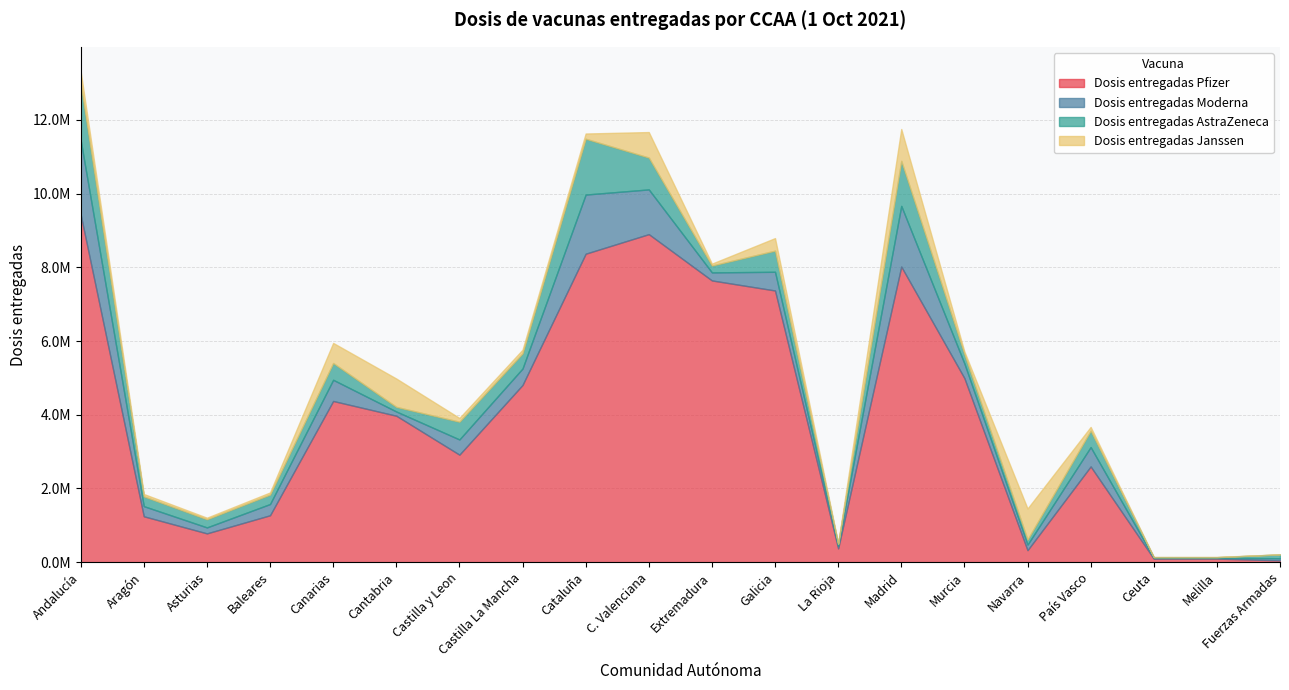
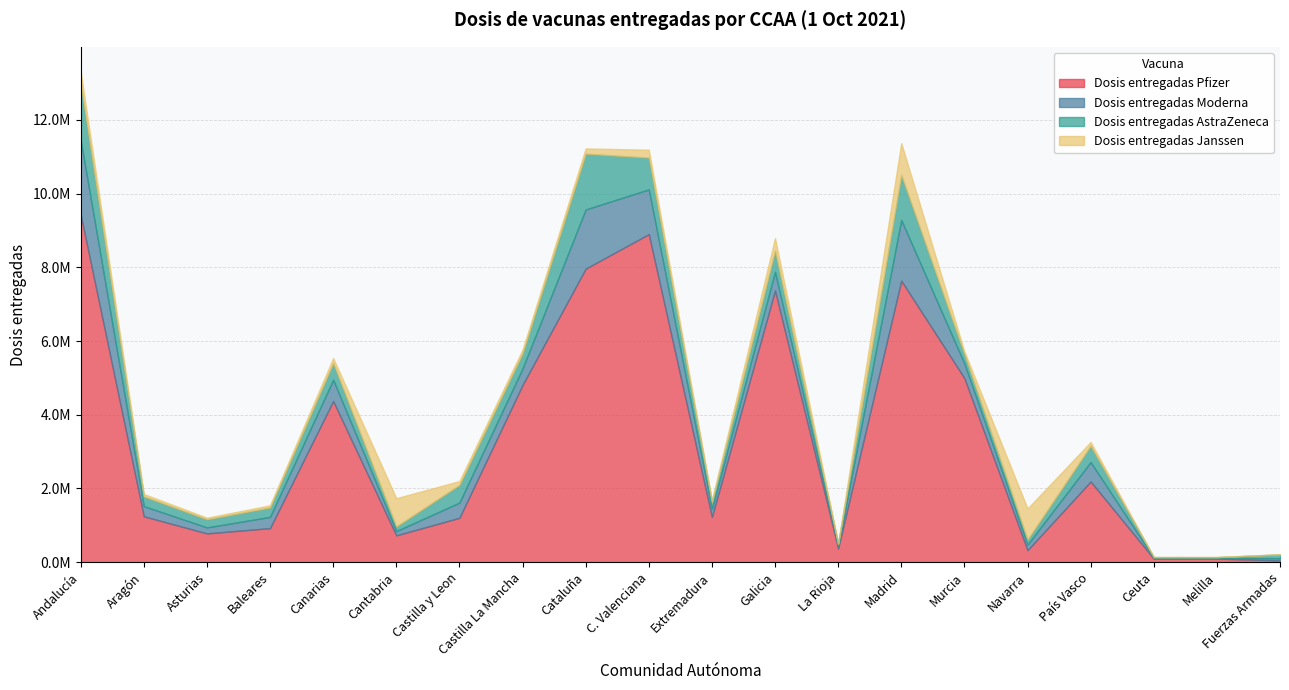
Dosis entregadas Pfizer, Baleares: 1300000 -> 900000
Dosis entregadas Janssen, Canarias: 500000 -> 100000
Dosis entregadas Pfizer, Cantabria: 4000000 -> 700000
Dosis entregadas Pfizer, Castilla y Leon: 2900000 -> 1200000
Dosis entregadas Pfizer, Cataluña: 8400000 -> 8000000
Dosis entregadas Janssen, C. Valenciana: 700000 -> 200000
Dosis entregadas Pfizer, Extremadura: 7600000 -> 1200000
Dosis entregadas Pfizer, Madrid: 8000000 -> 7600000
Dosis entregadas Pfizer, País Vasco: 2600000 -> 2200000
